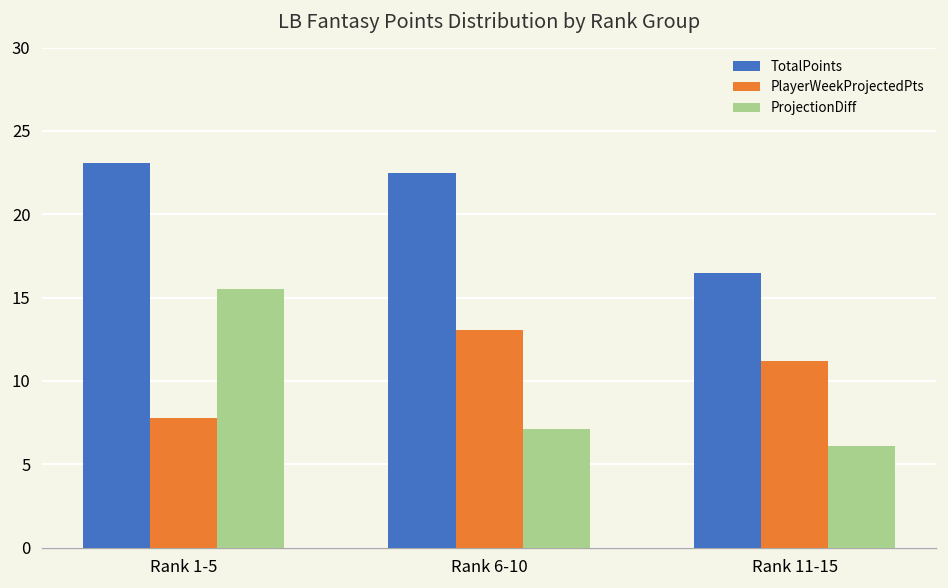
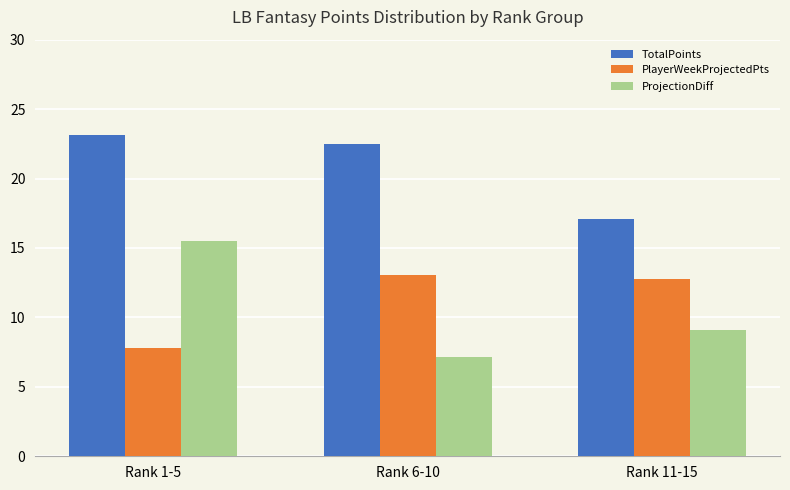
TotalPoints, Rank 11-15: 16.5 -> 17.1
PlayerWeekProjectedPts, Rank 11-15: 11.2 -> 12.8
ProjectionDiff, Rank 11-15: 6.1 -> 9.1
